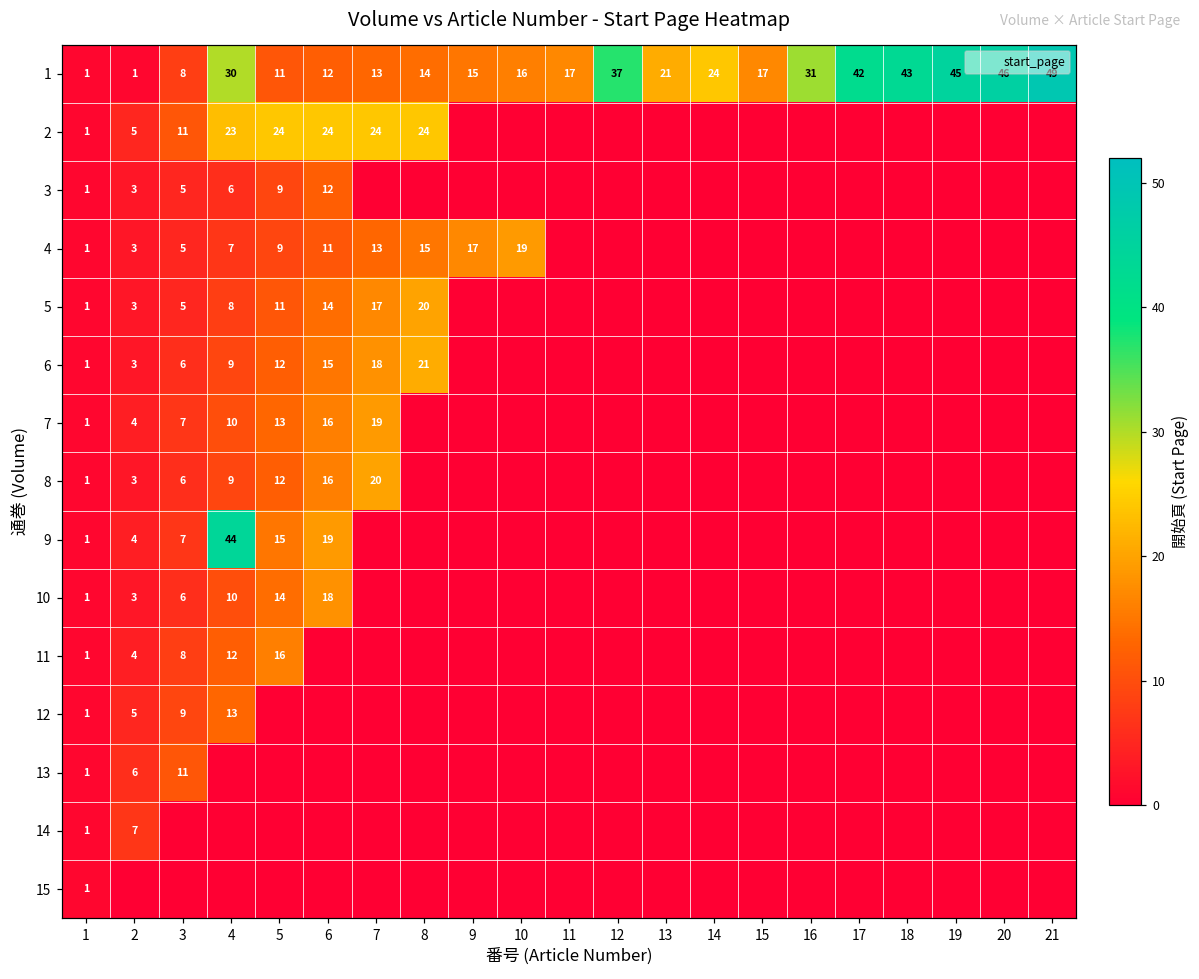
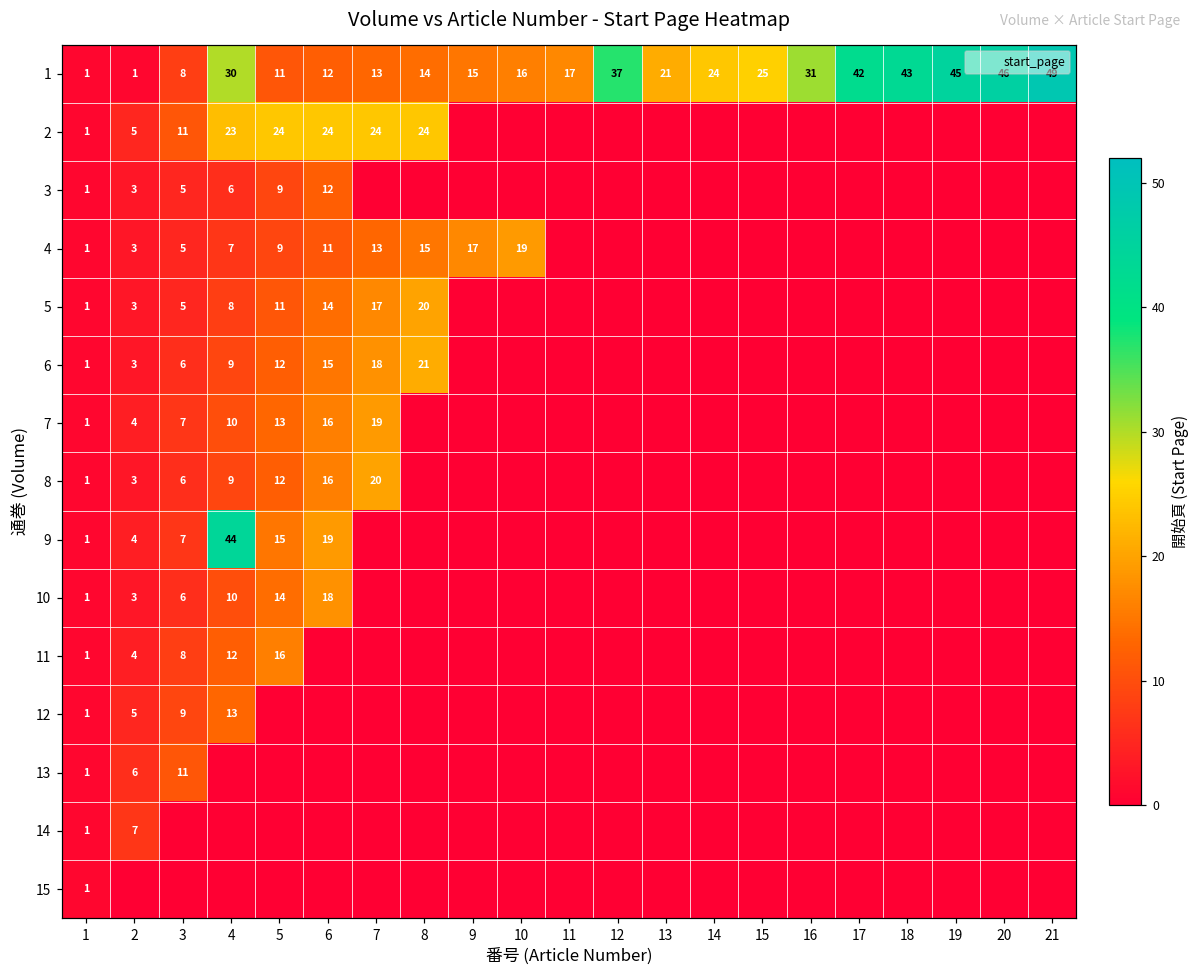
1, 15: 17 -> 25
